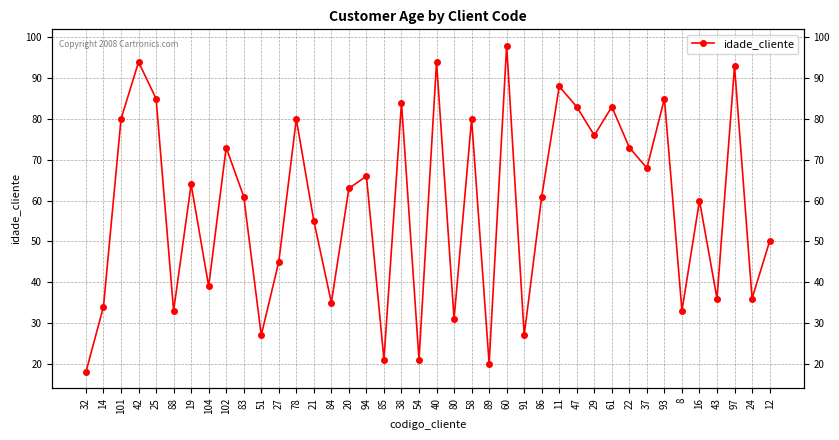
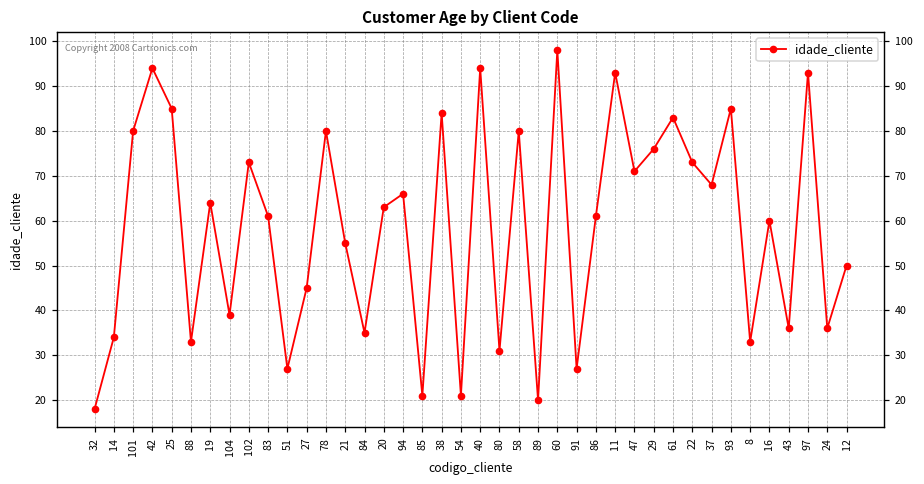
11: 88 -> 93
47: 83 -> 71
